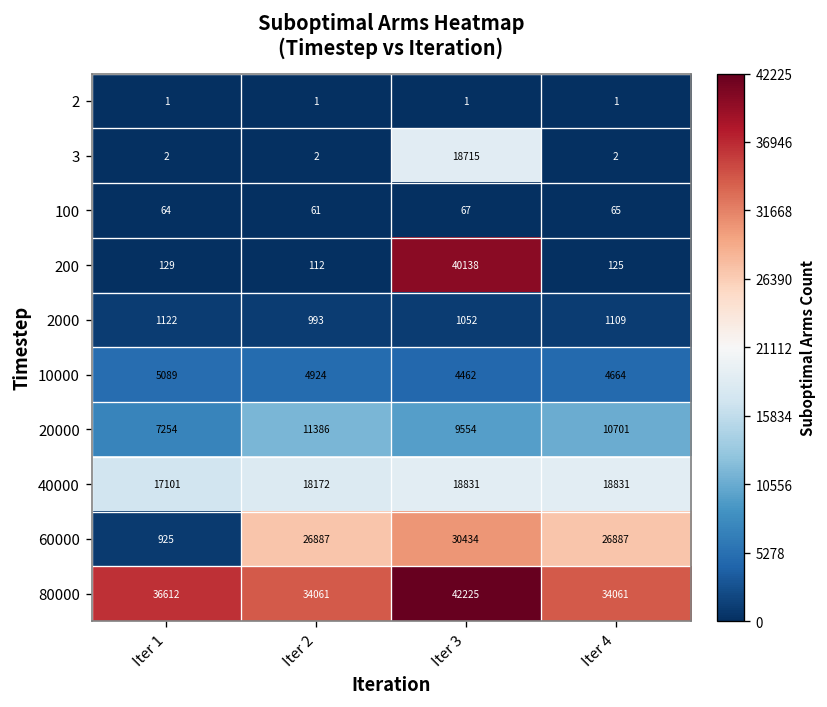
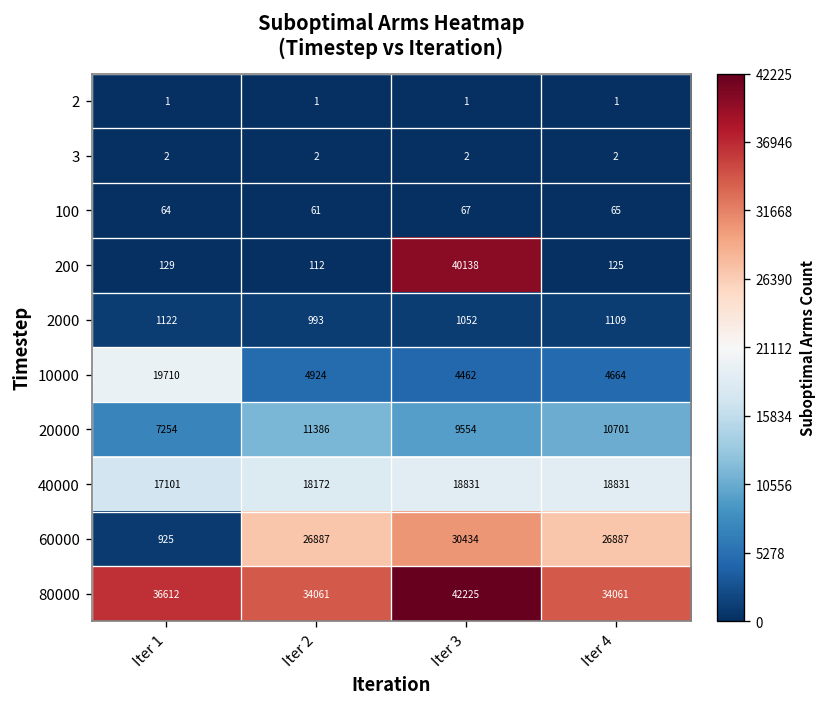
3, Iter 3: 18715 -> 2
10000, Iter 1: 5089 -> 19710
